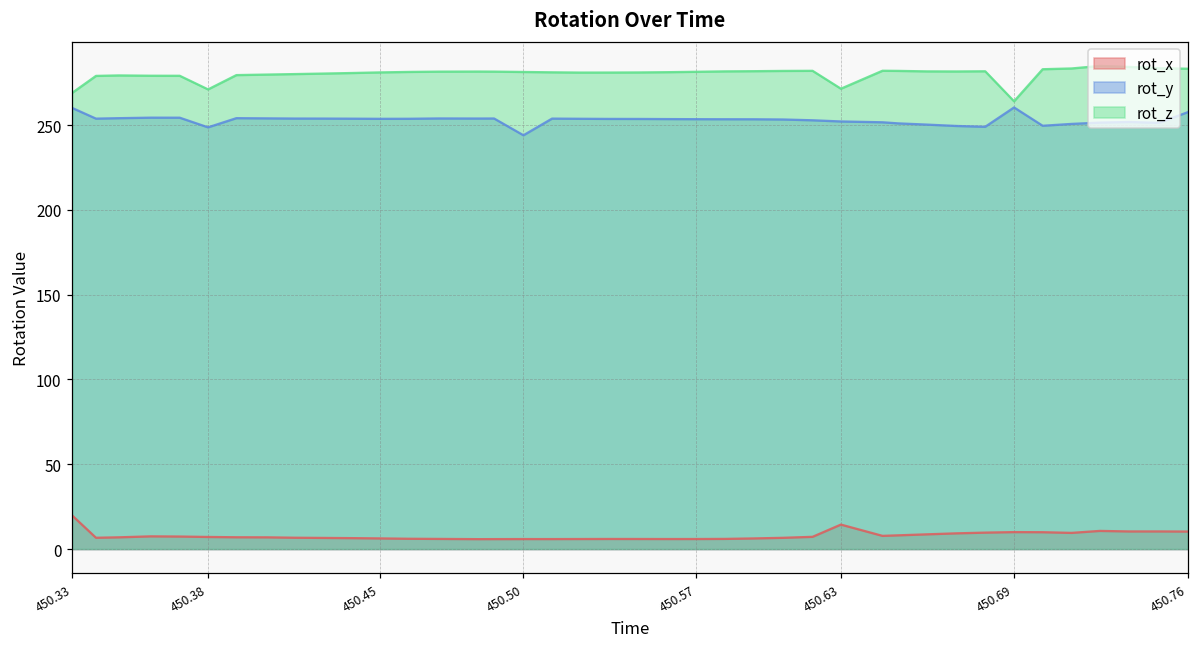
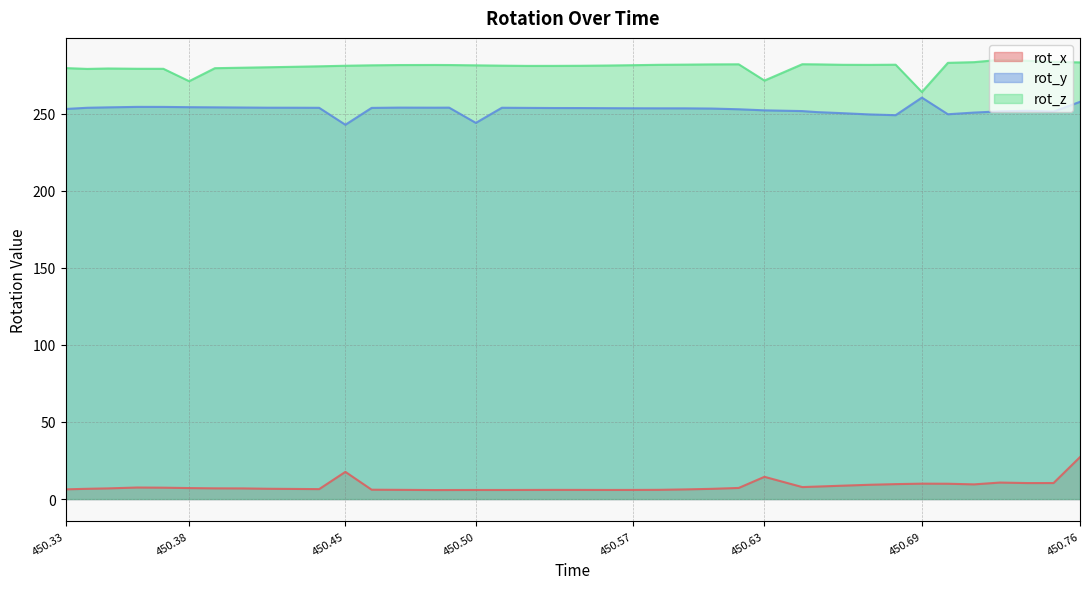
rot_x, 450.33: 20 -> 6
rot_y, 450.33: 260 -> 253
rot_z, 450.33: 269 -> 280
rot_y, 450.38: 249 -> 254
rot_x, 450.45: 6 -> 18
rot_y, 450.45: 254 -> 243
rot_x, 450.76: 10 -> 27
